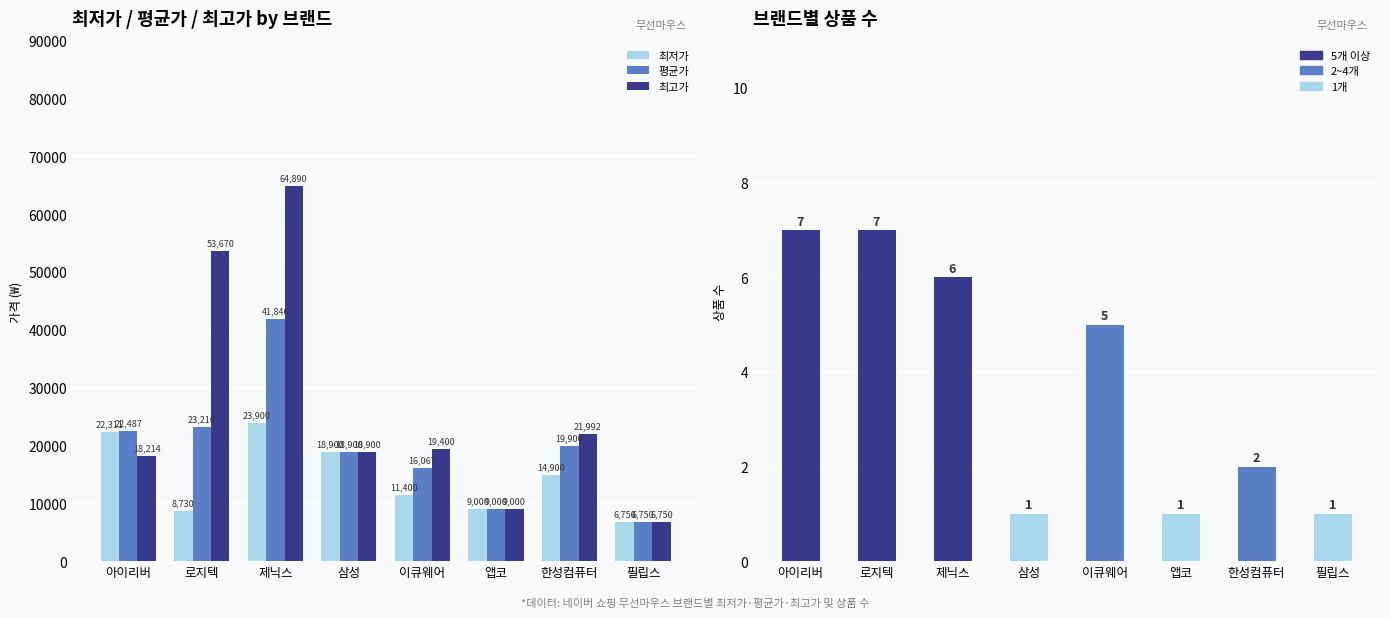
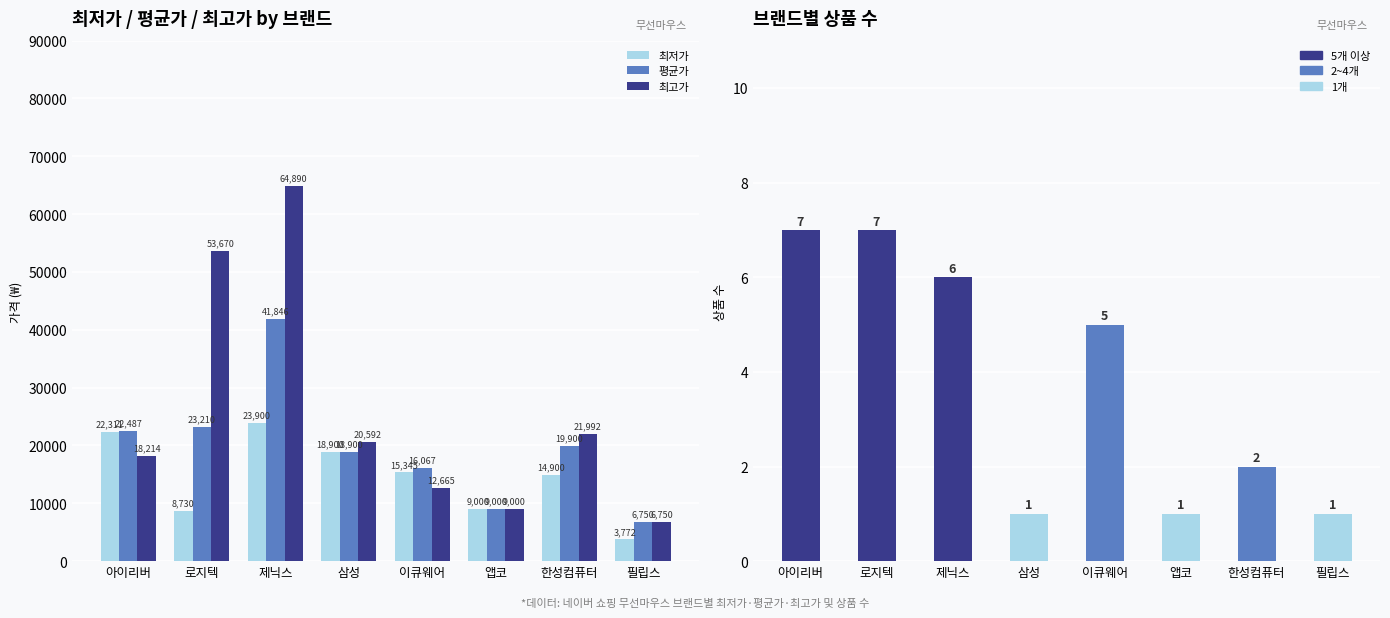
최저가 / 평균가 / 최고가 by 브랜드, 최고가, 삼성: 18,900 -> 20,592
최저가 / 평균가 / 최고가 by 브랜드, 최저가, 이큐웨어: 11,400 -> 15,345
최저가 / 평균가 / 최고가 by 브랜드, 최고가, 이큐웨어: 19,400 -> 12,665
최저가 / 평균가 / 최고가 by 브랜드, 최저가, 필립스: 6,750 -> 3,772
